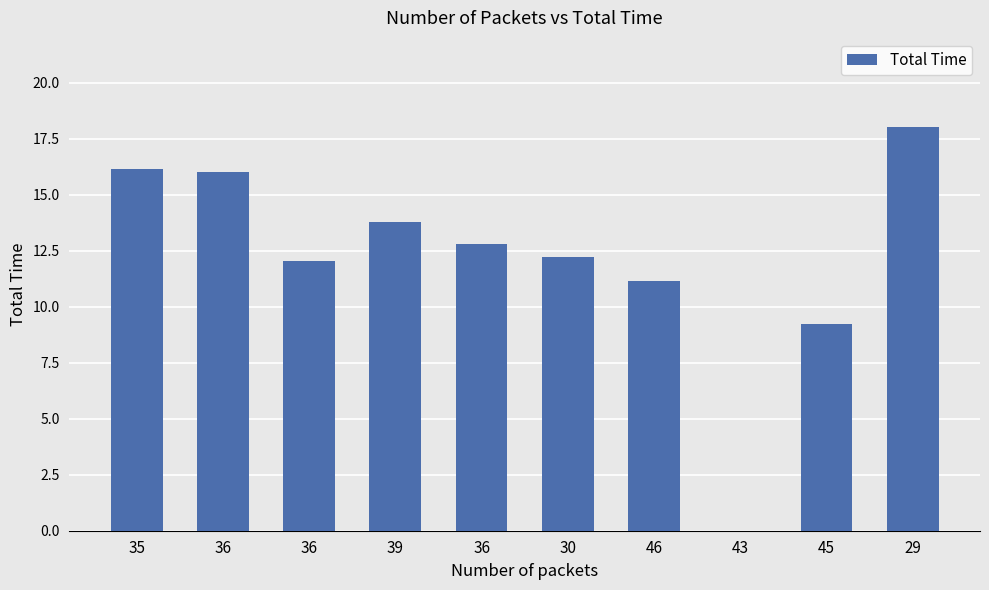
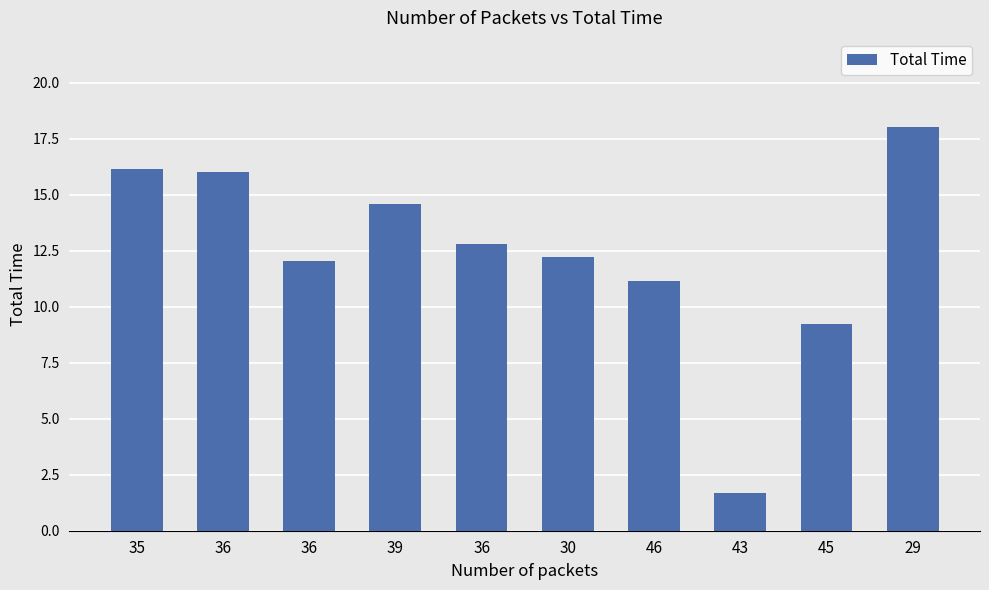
39: 13.8 -> 14.6
43: 0.0 -> 1.7
